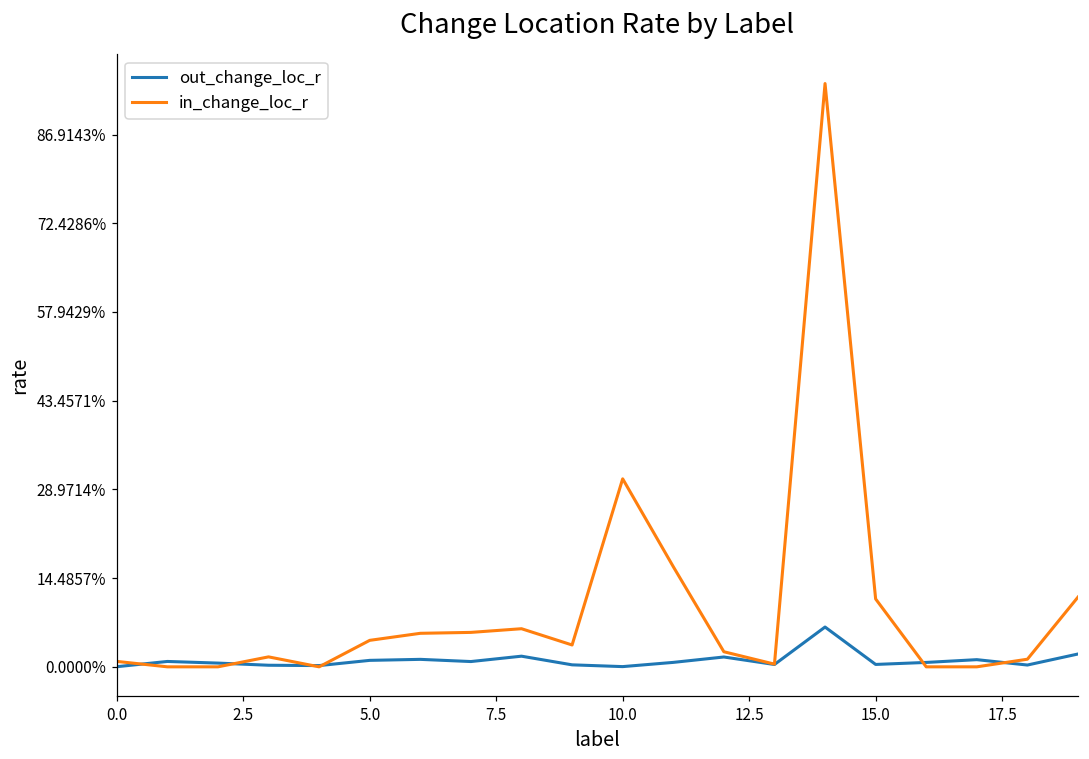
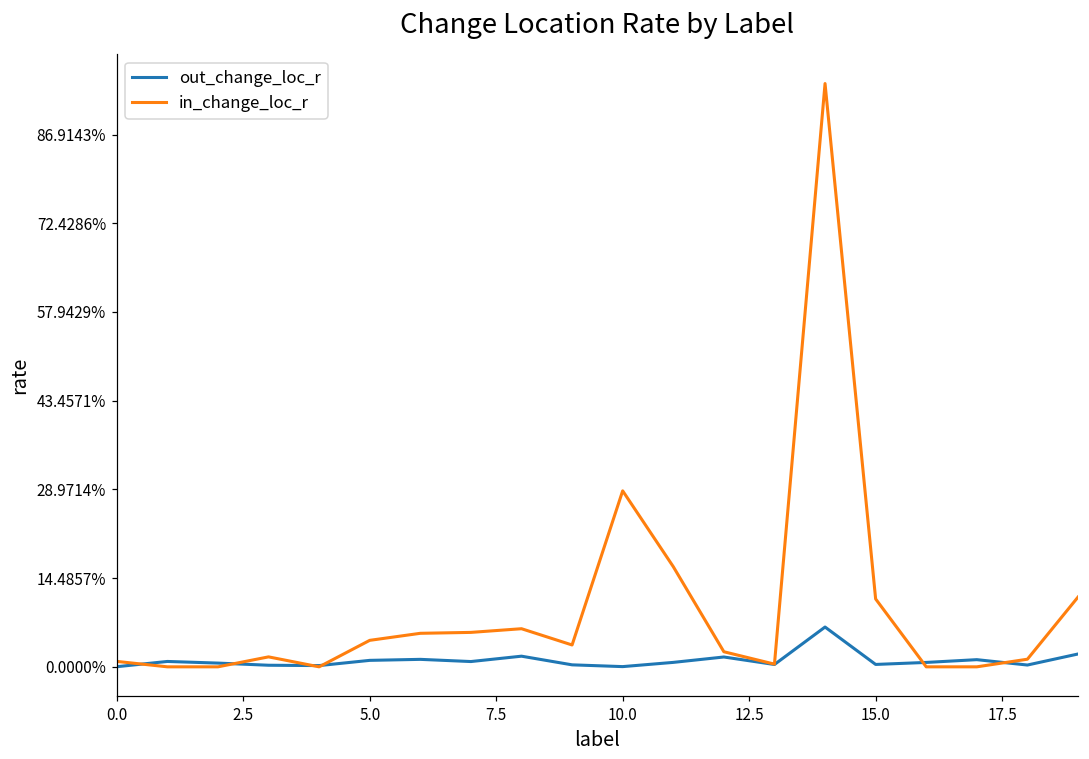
in_change_loc_r, 10.0: 31% -> 29%
